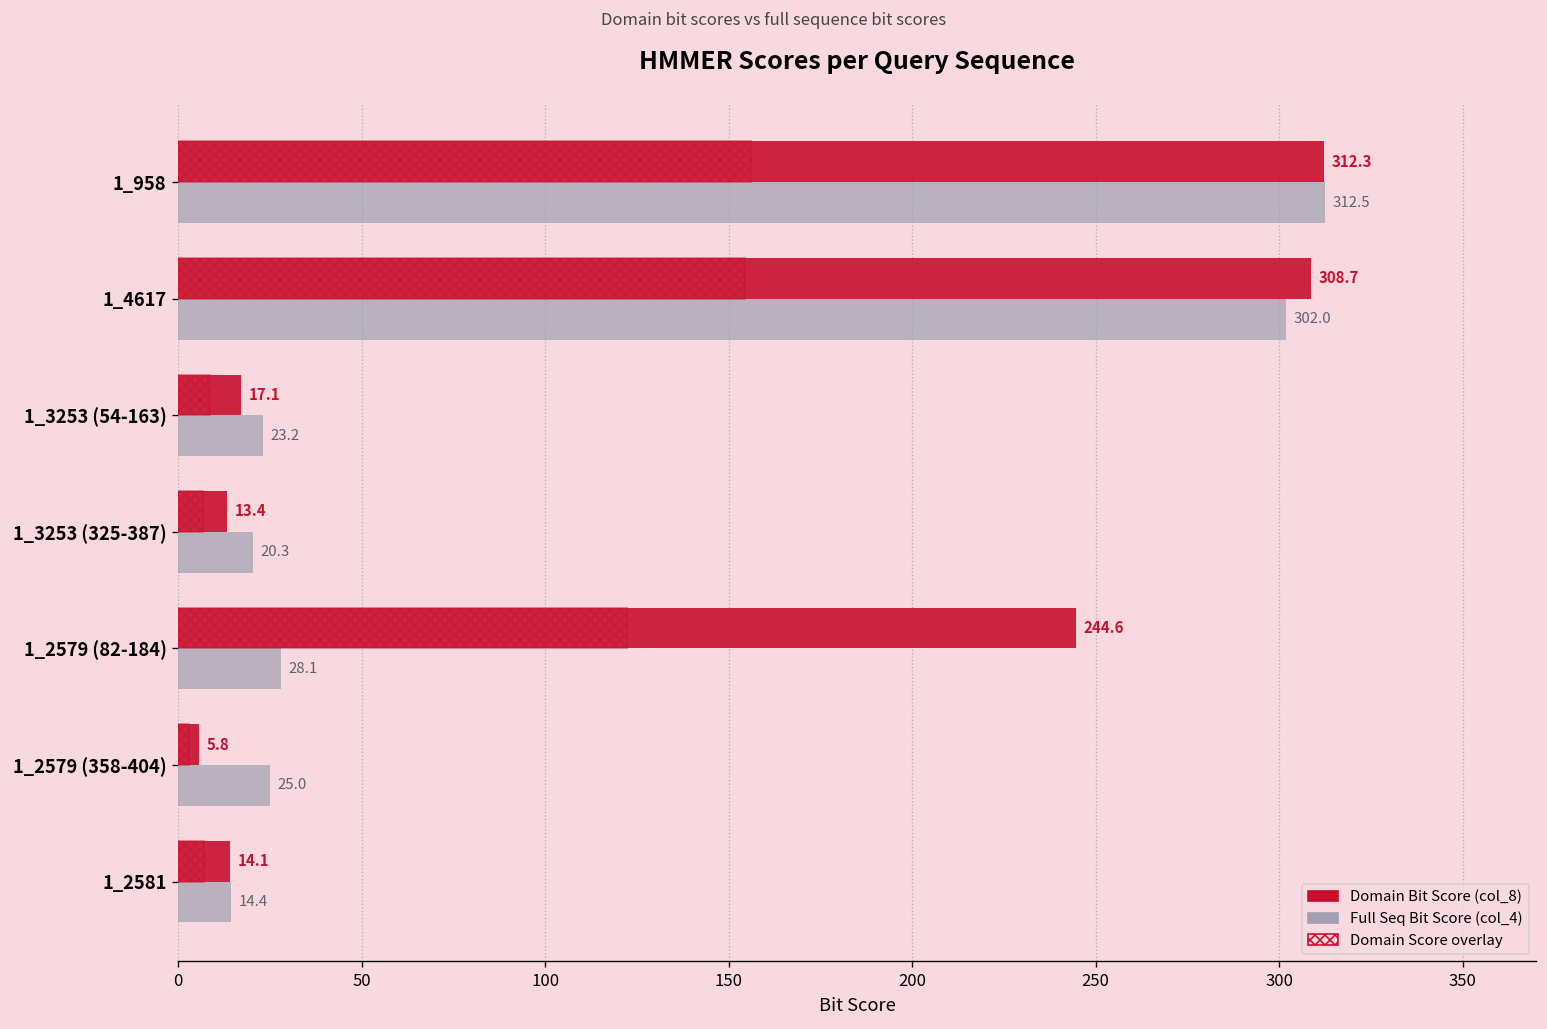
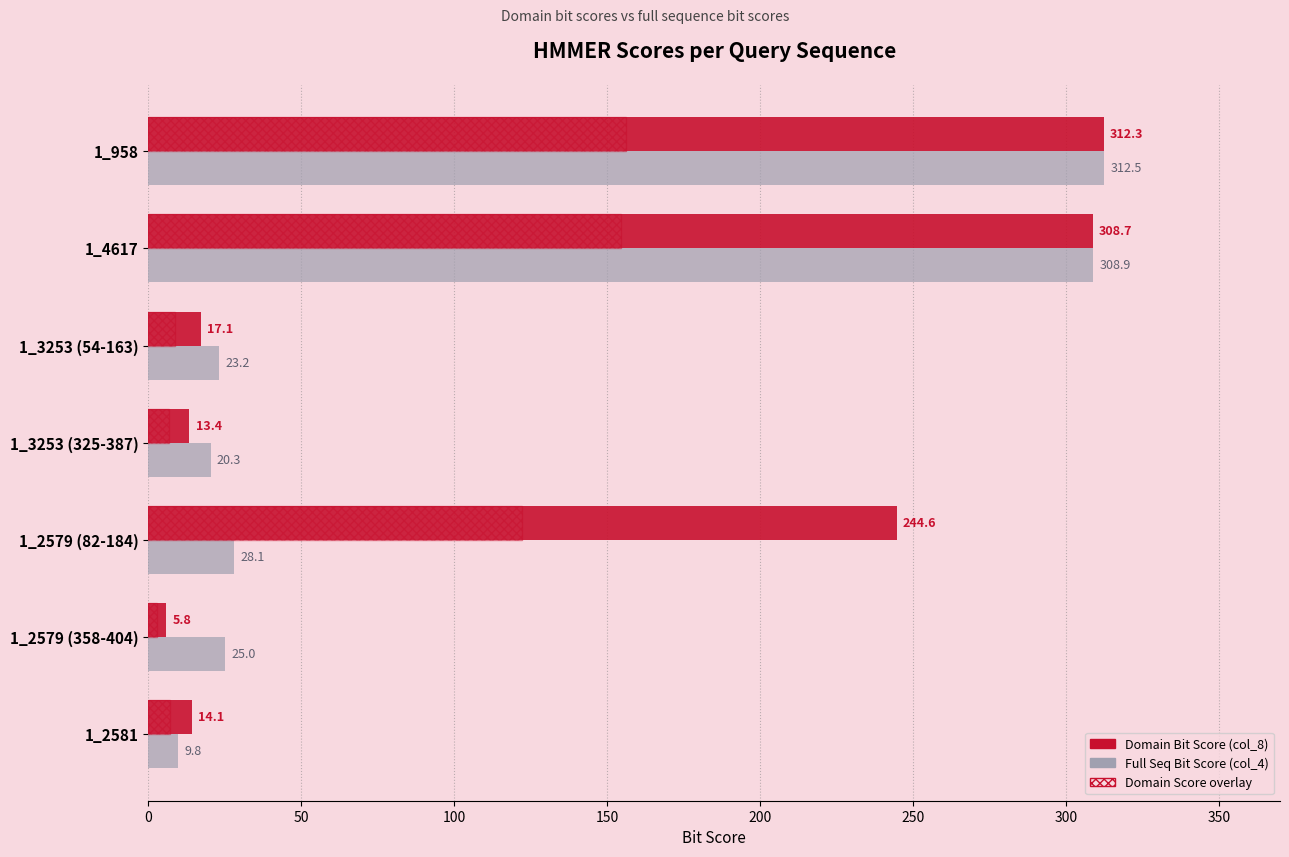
Full Seq Bit Score (col_4), 1_4617: 302.0 -> 308.9
Full Seq Bit Score (col_4), 1_2581: 14.4 -> 9.8
